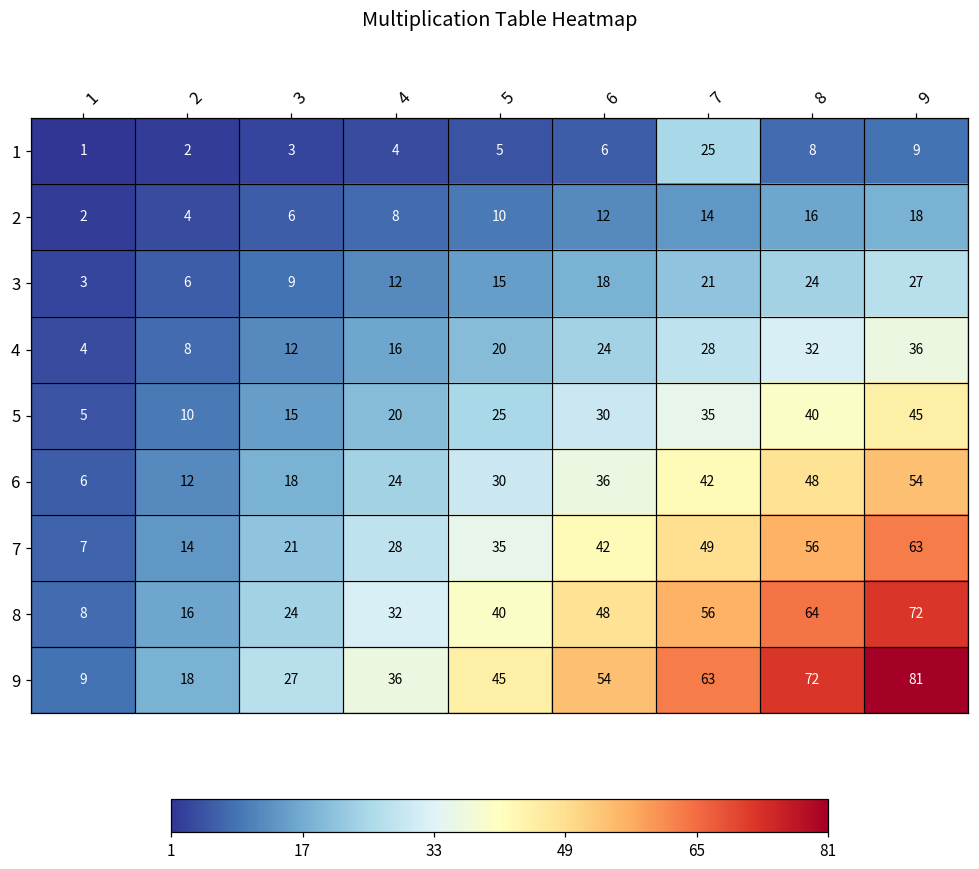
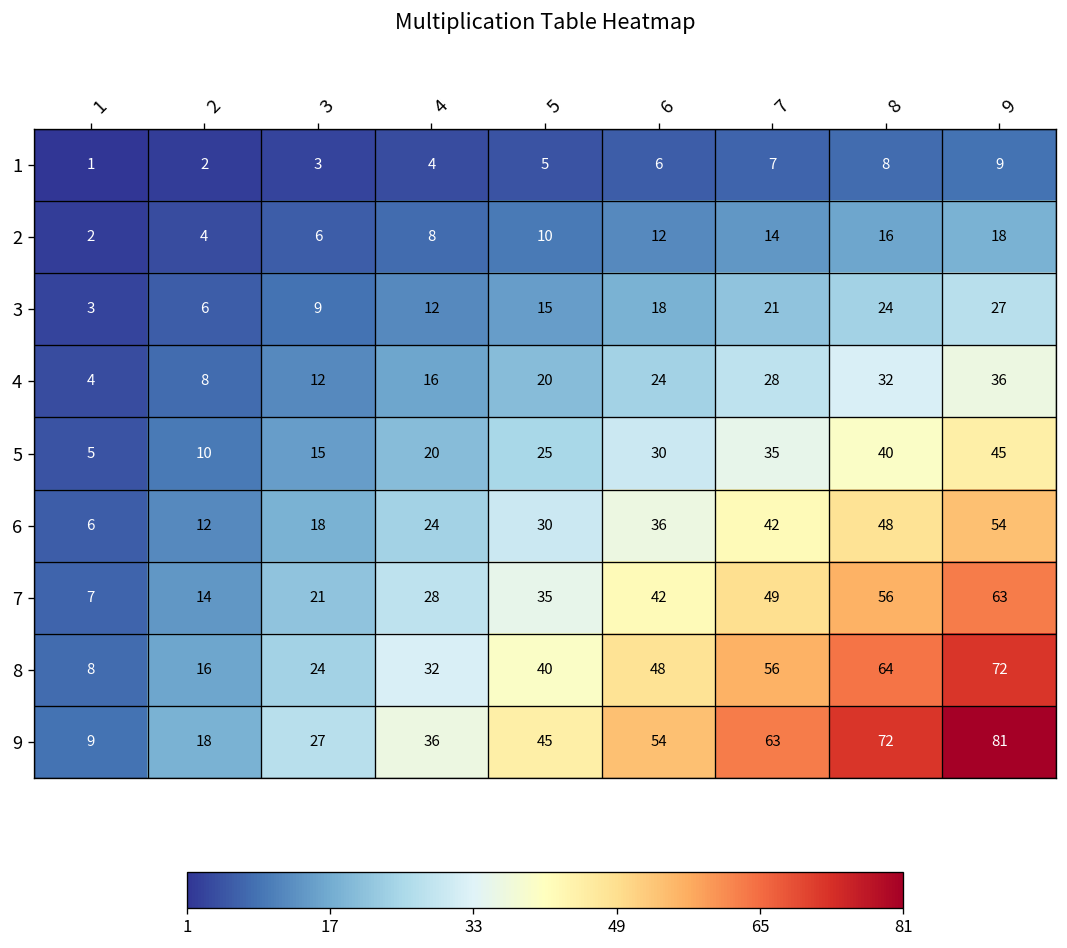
1, 7: 25 -> 7
